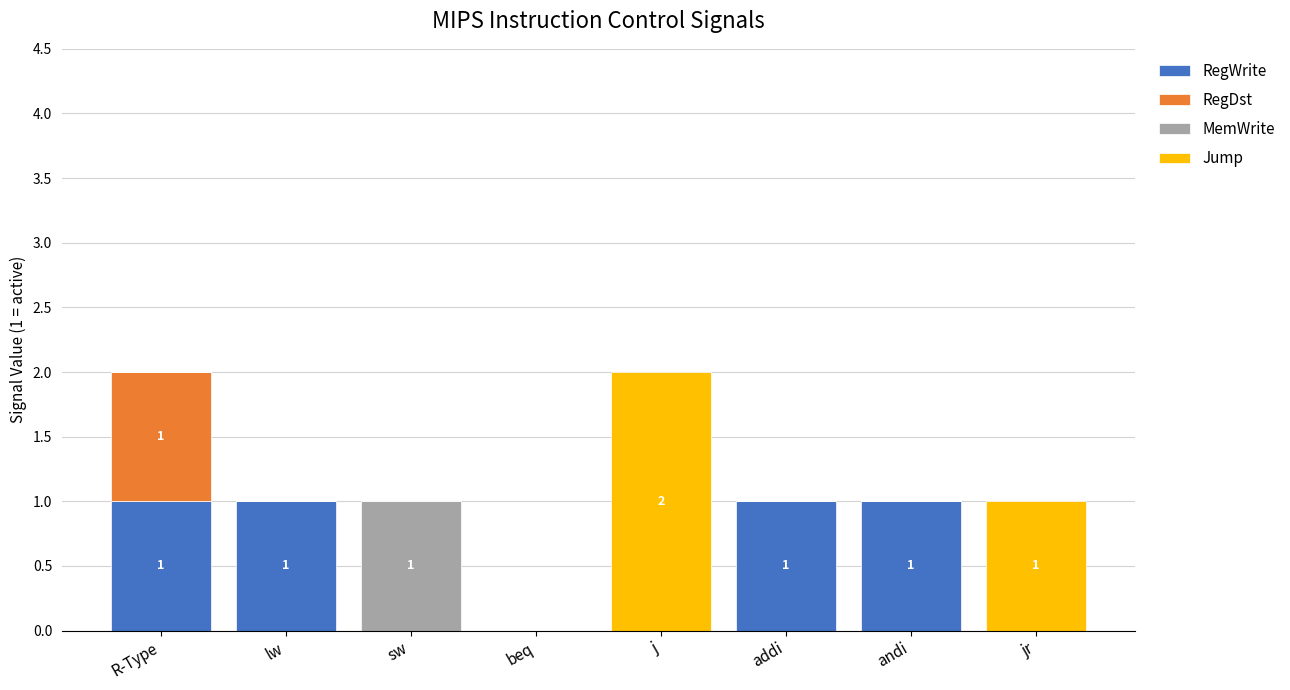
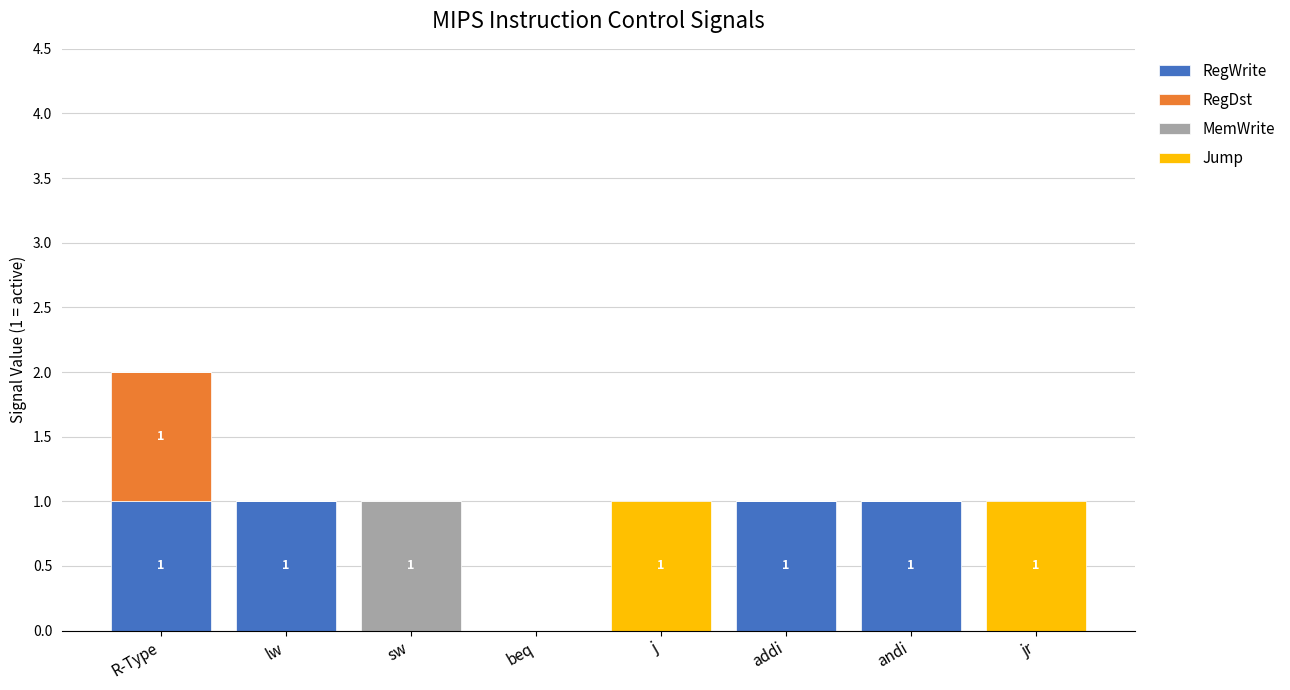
Jump, j: 2 -> 1
